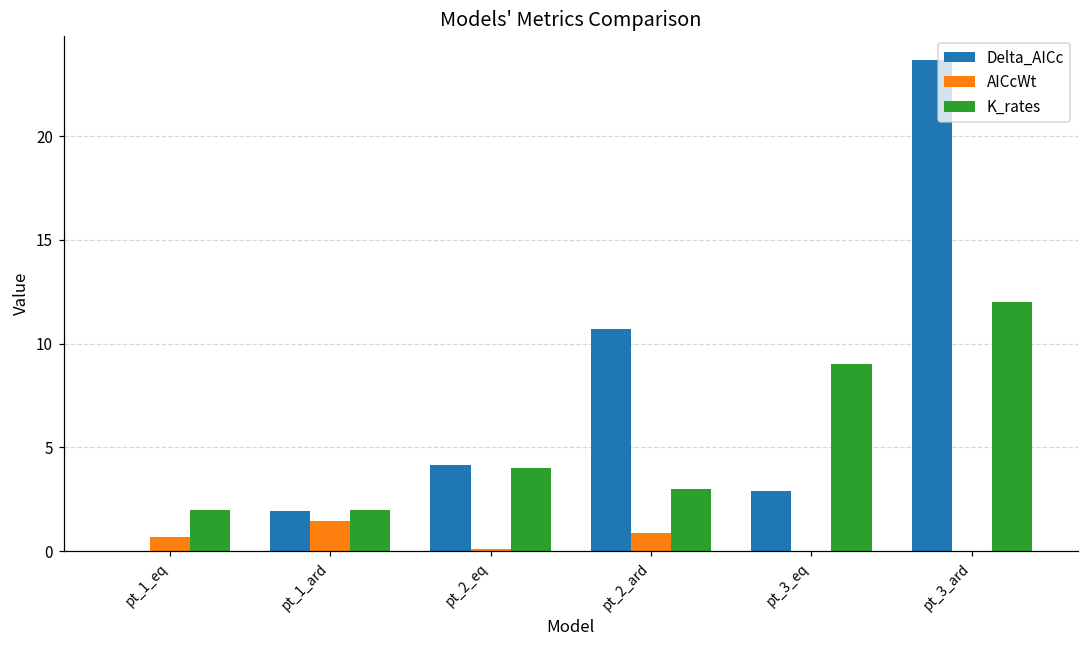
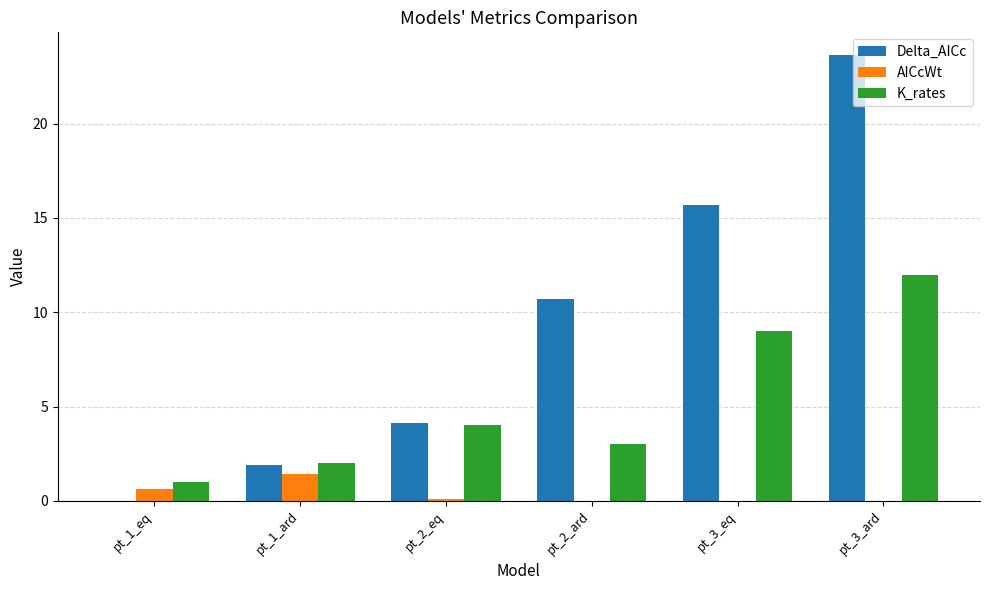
K_rates, pt_1_eq: 2 -> 1
AICcWt, pt_2_ard: 0.9 -> 0.0
Delta_AICc, pt_3_eq: 2.9 -> 15.7
